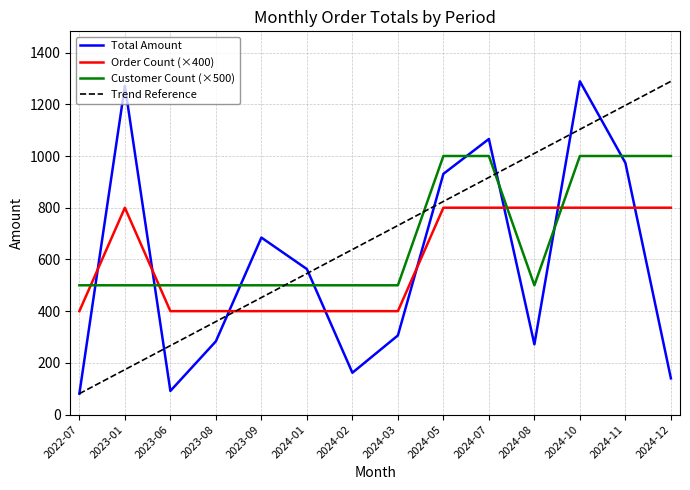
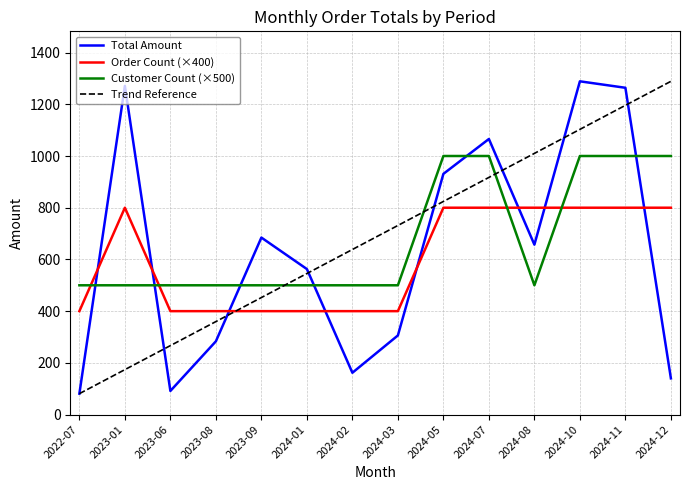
Total Amount, 2024-08: 270 -> 660
Total Amount, 2024-11: 970 -> 1260
